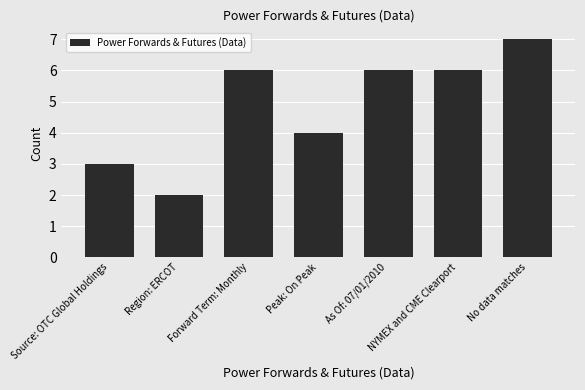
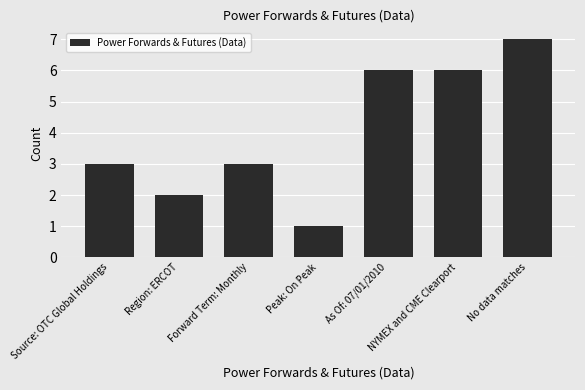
Forward Term: Monthly: 6 -> 3
Peak: On Peak: 4 -> 1
